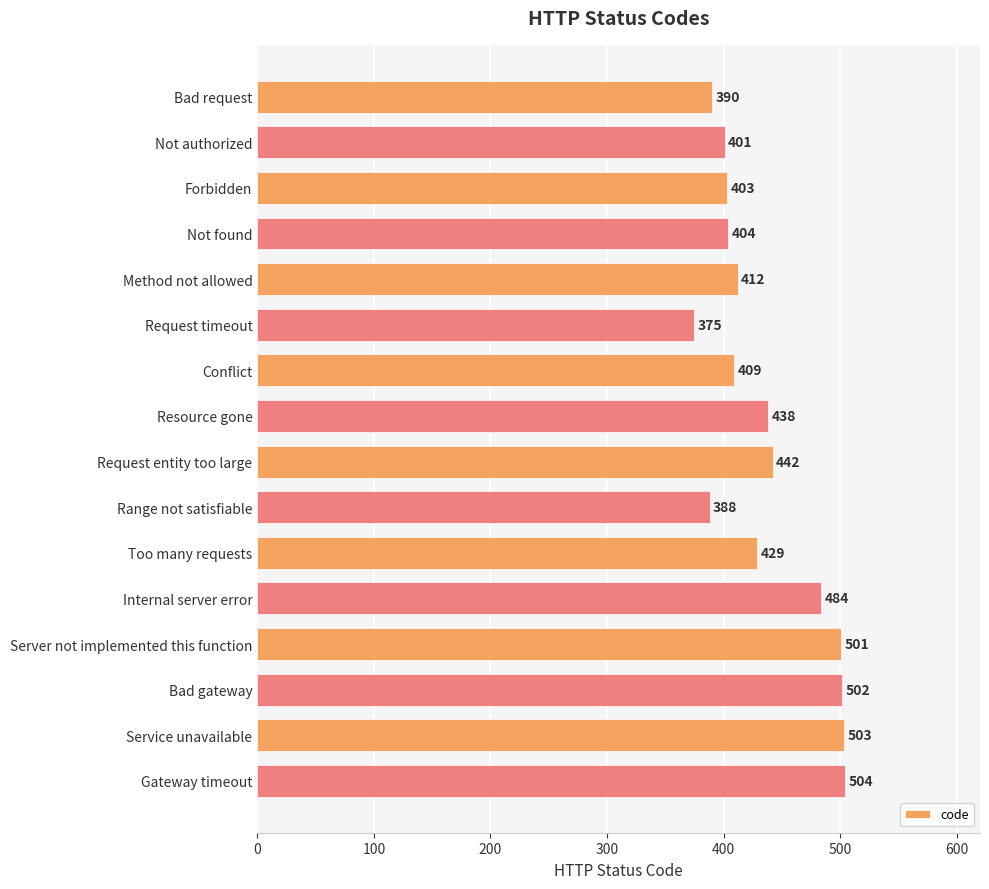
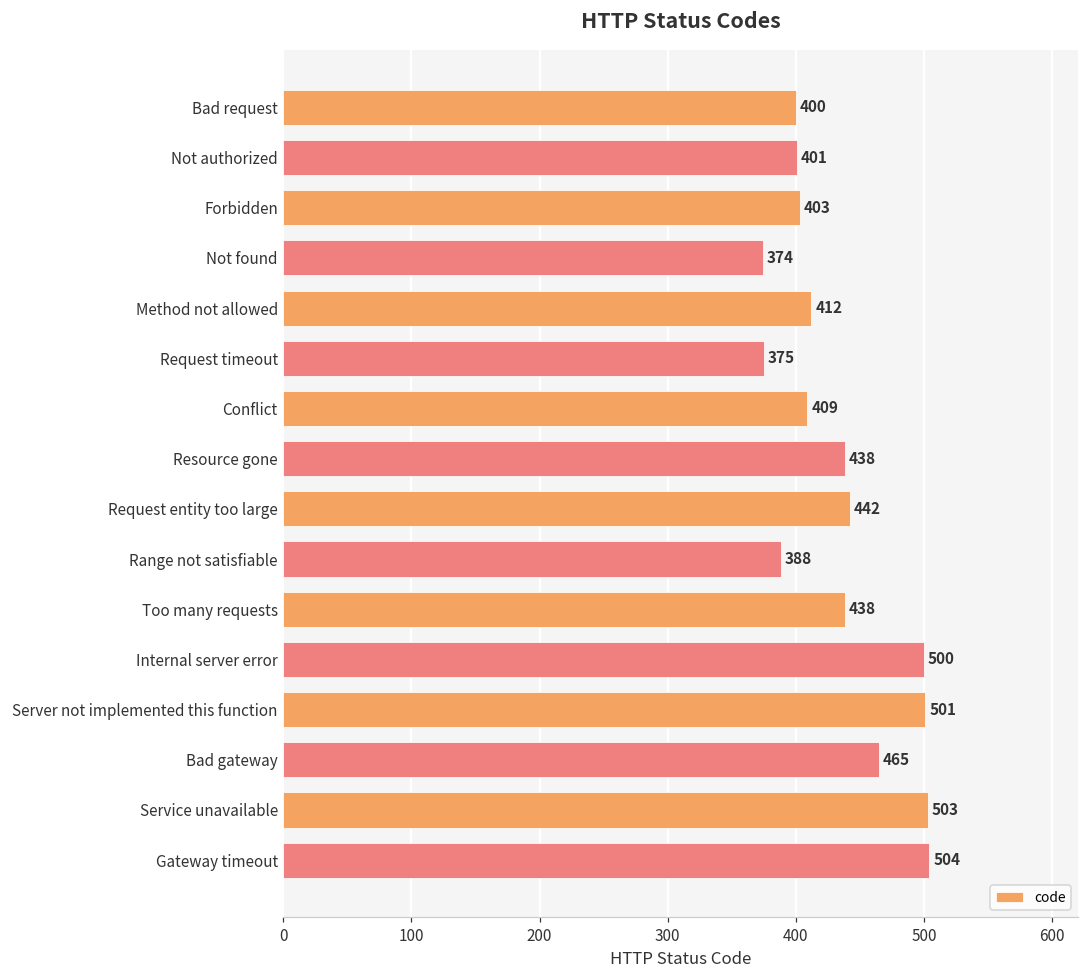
Bad request: 390 -> 400
Not found: 404 -> 374
Too many requests: 429 -> 438
Internal server error: 484 -> 500
Bad gateway: 502 -> 465
